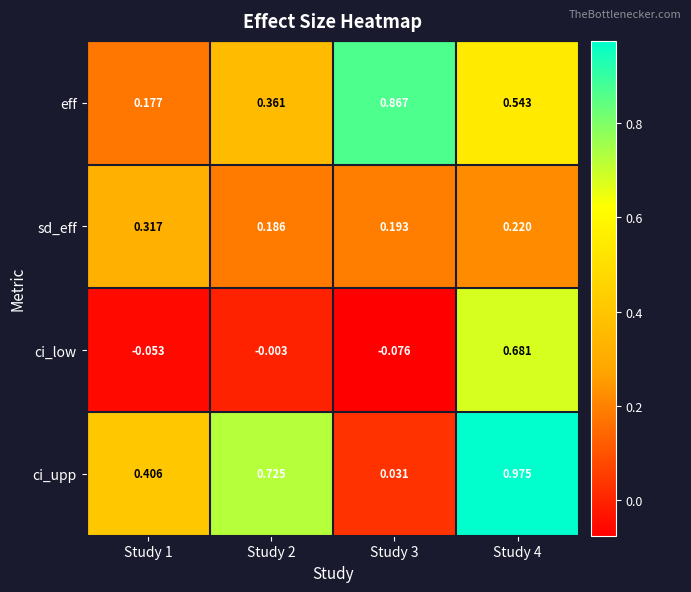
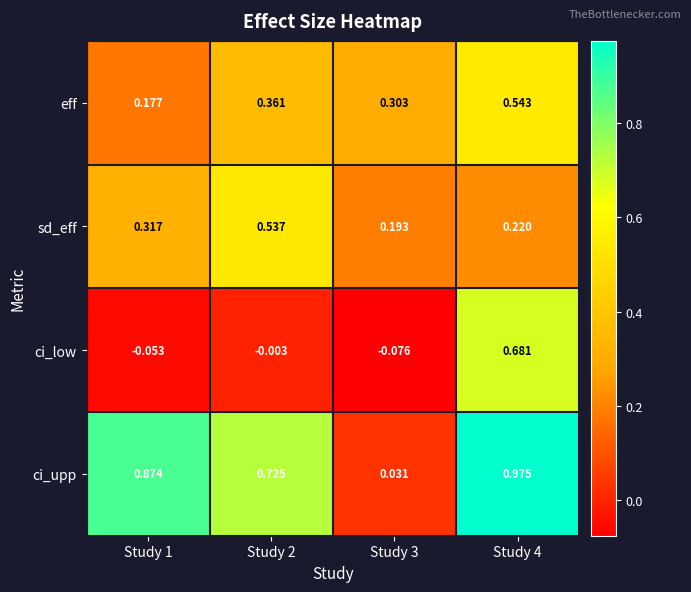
eff, Study 3: 0.867 -> 0.303
sd_eff, Study 2: 0.186 -> 0.537
ci_upp, Study 1: 0.406 -> 0.874
